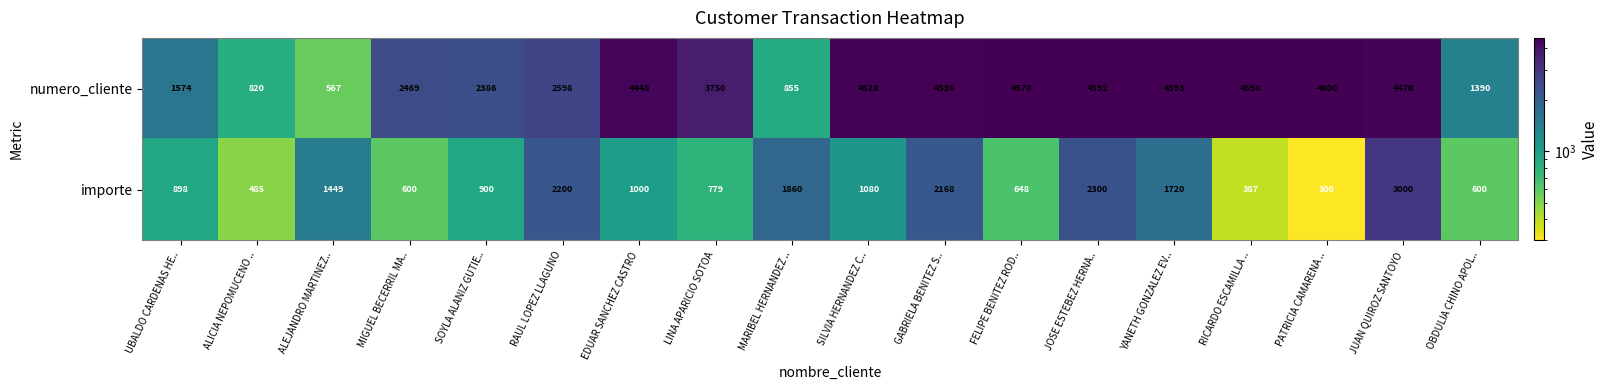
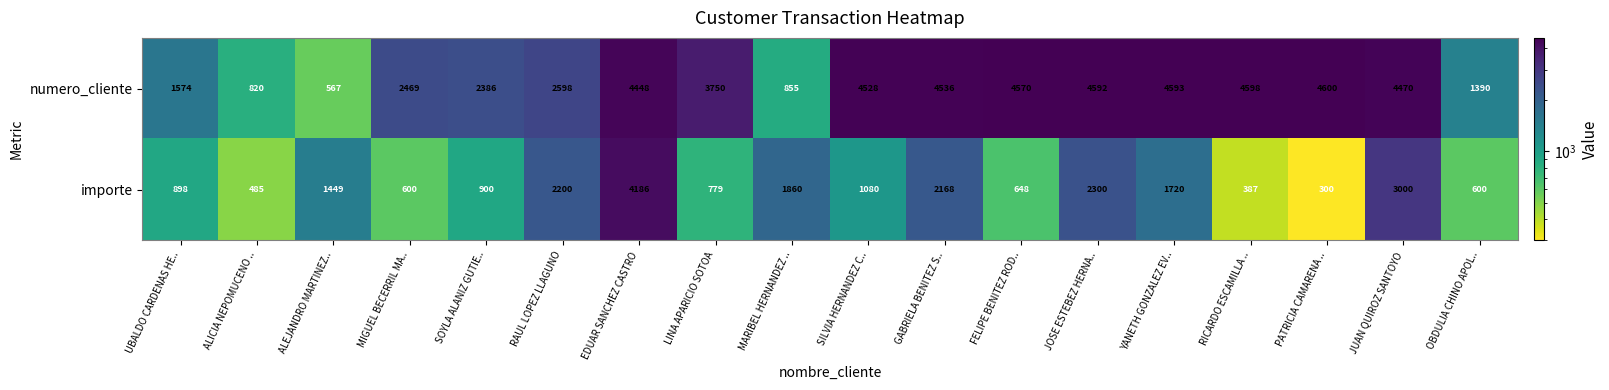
importe, EDUAR SANCHEZ CASTRO: 1000 -> 4186
